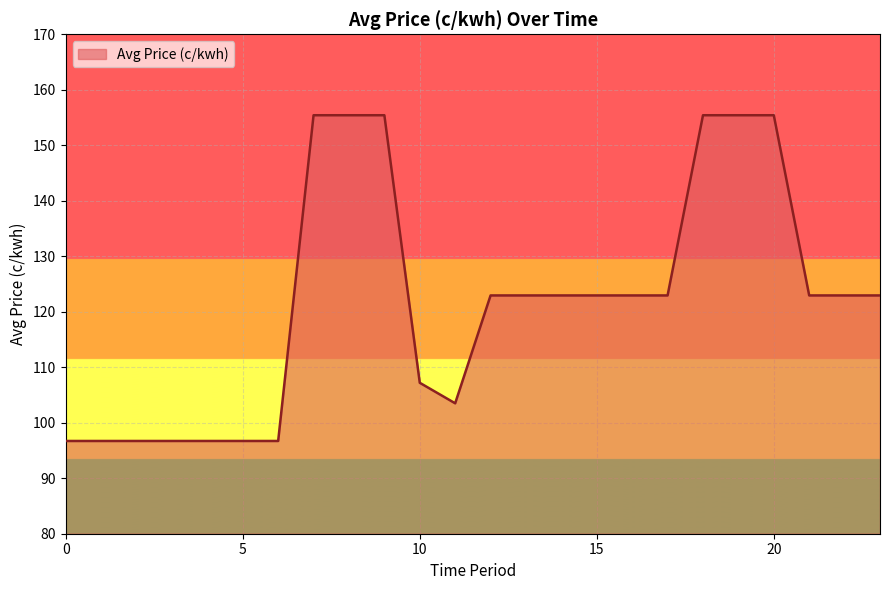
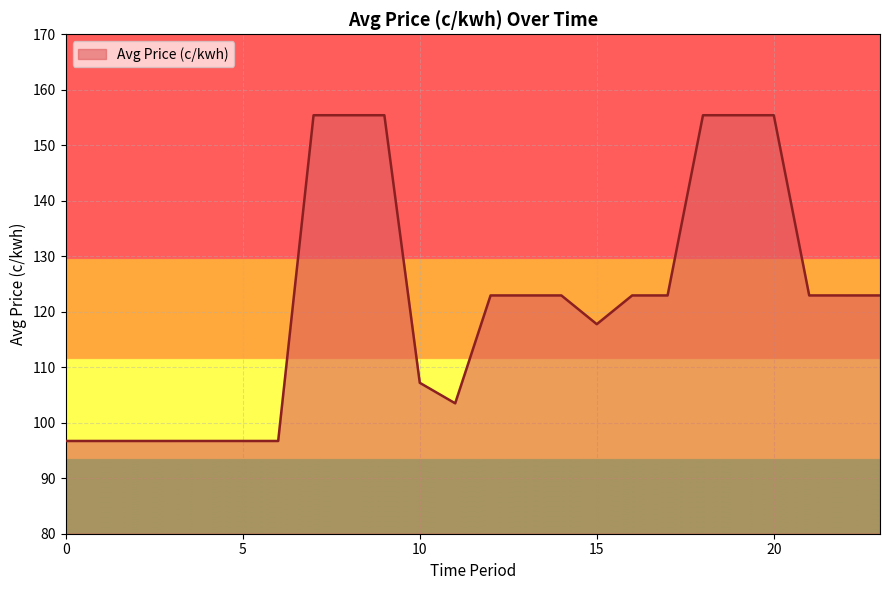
15: 123 -> 118
